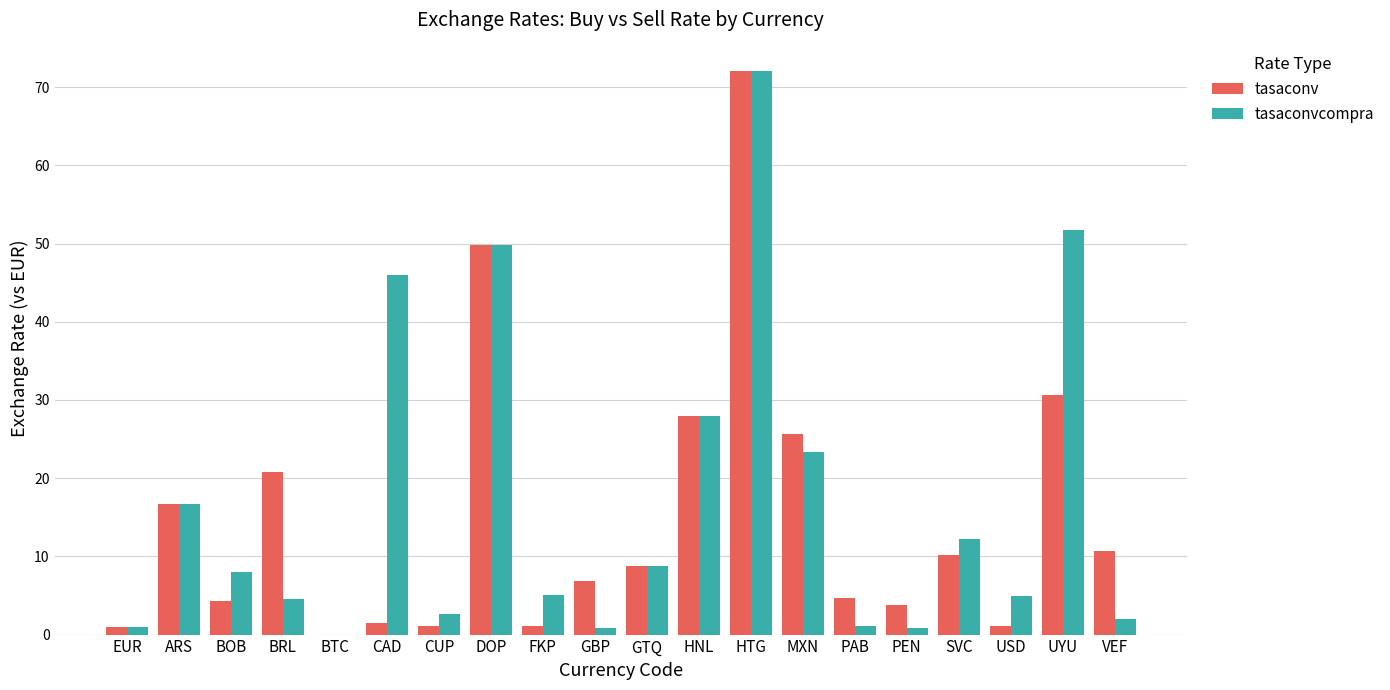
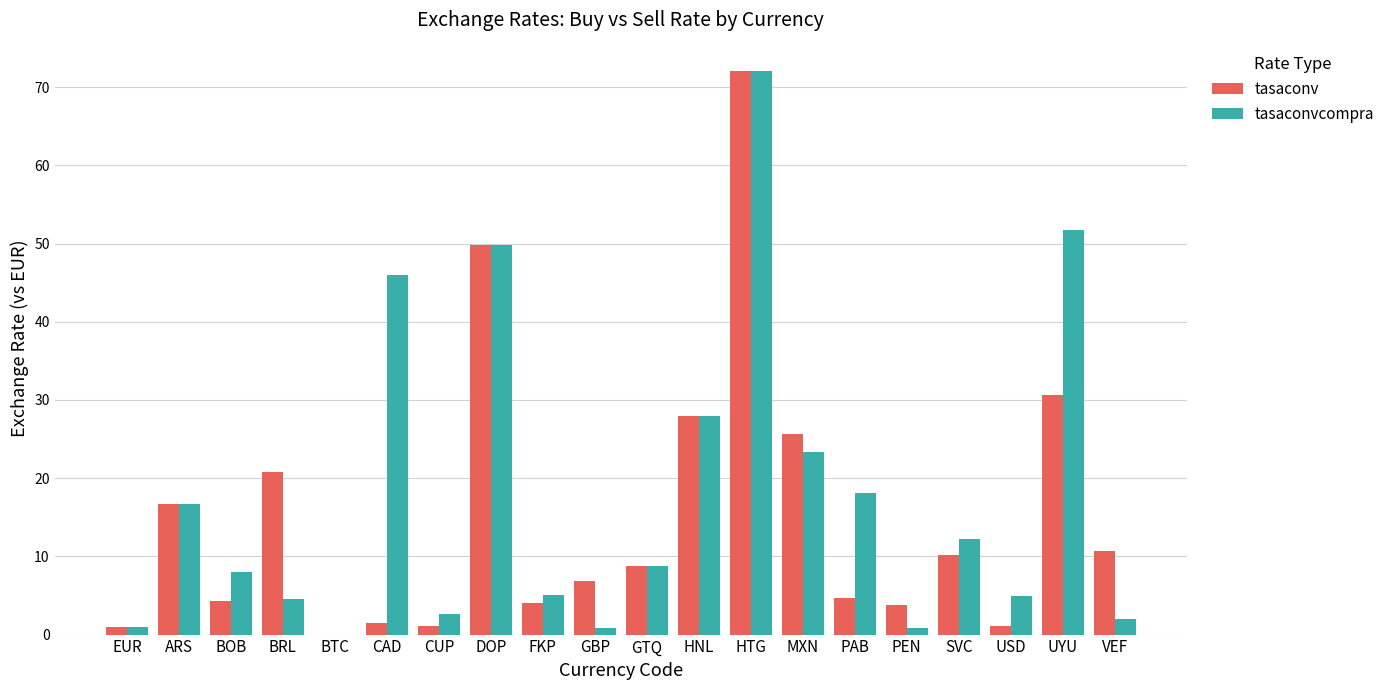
tasaconv, FKP: 1 -> 4
tasaconvcompra, PAB: 1 -> 18
